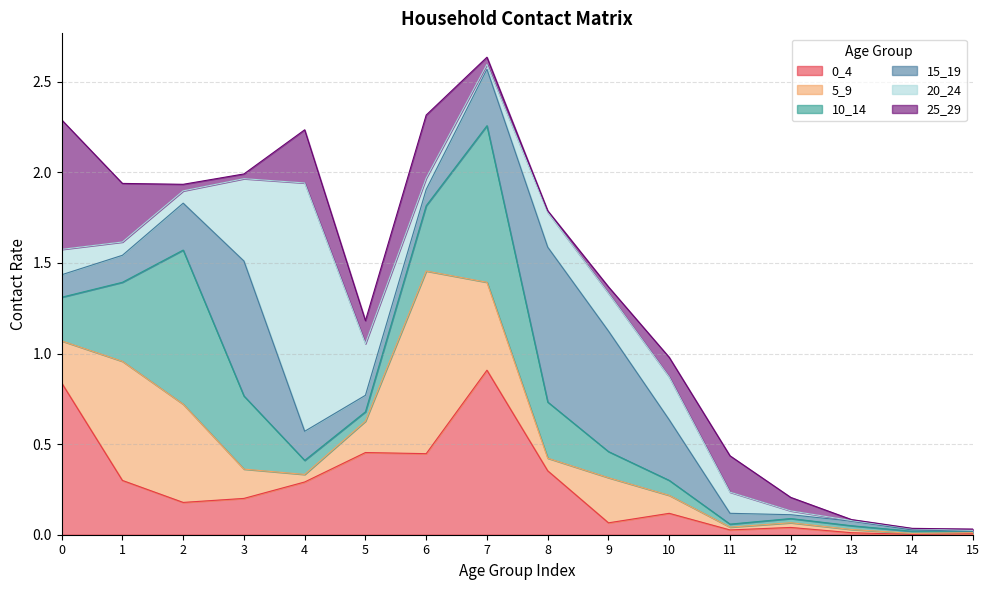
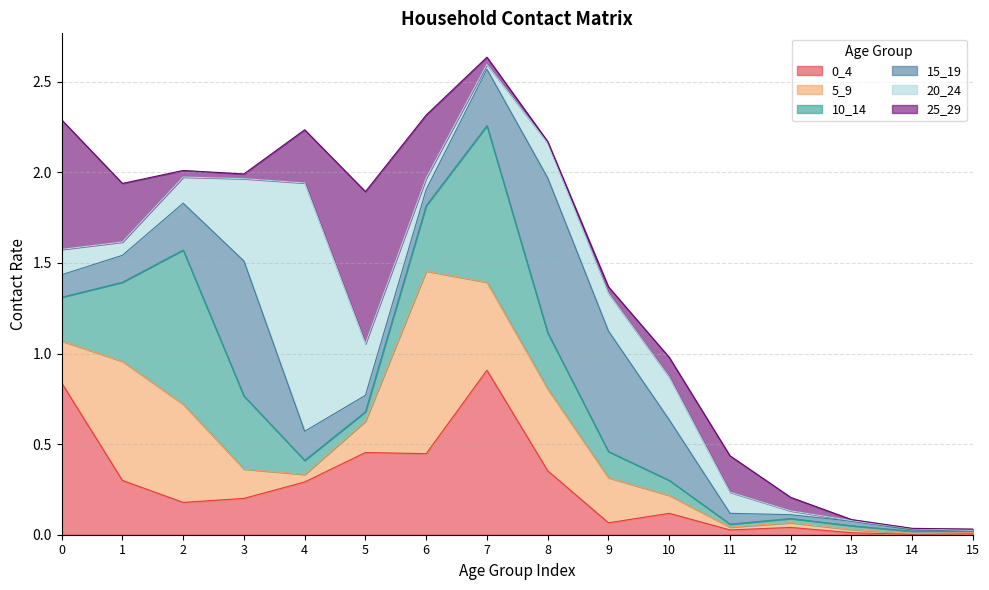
20_24, 2: 0.07 -> 0.14
25_29, 5: 0.13 -> 0.84
5_9, 8: 0.07 -> 0.45
